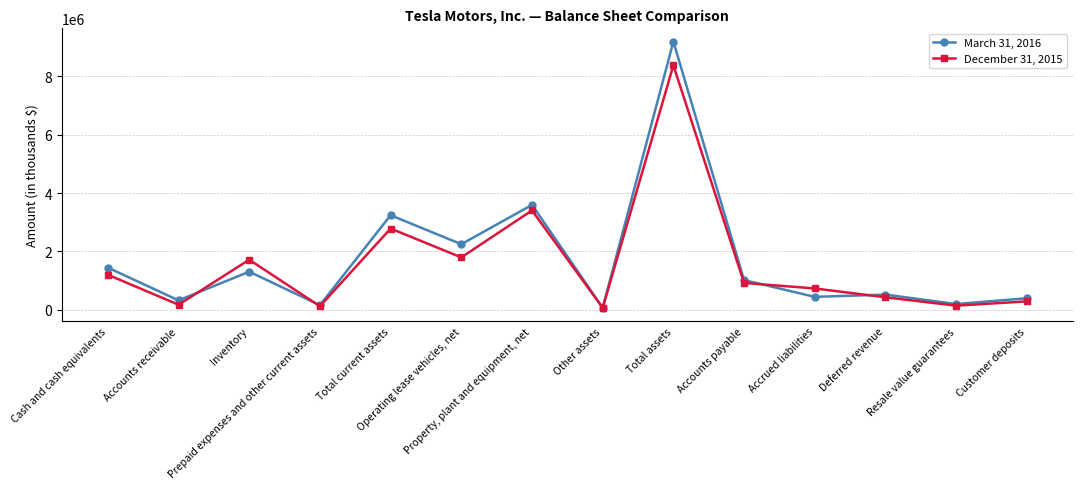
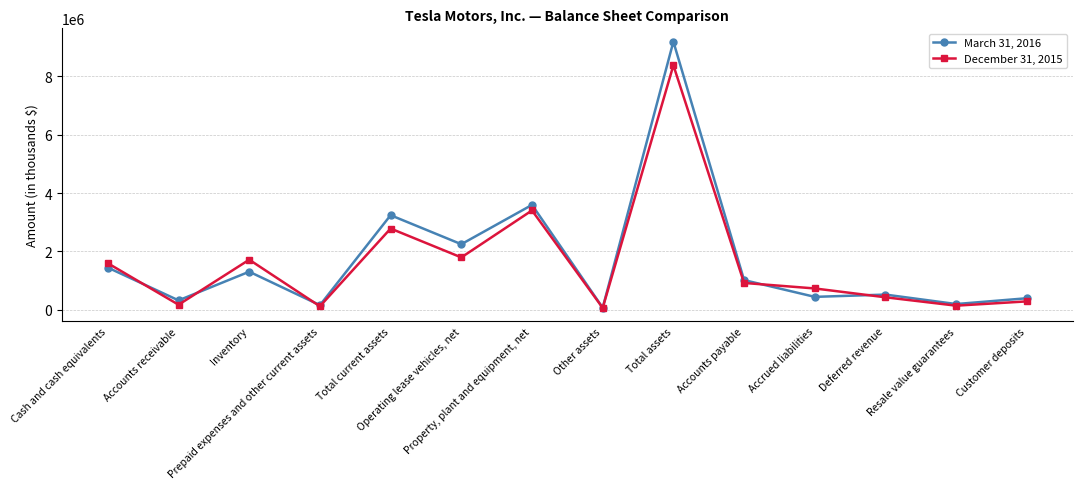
December 31, 2015, Cash and cash equivalents: 1200000 -> 1600000
